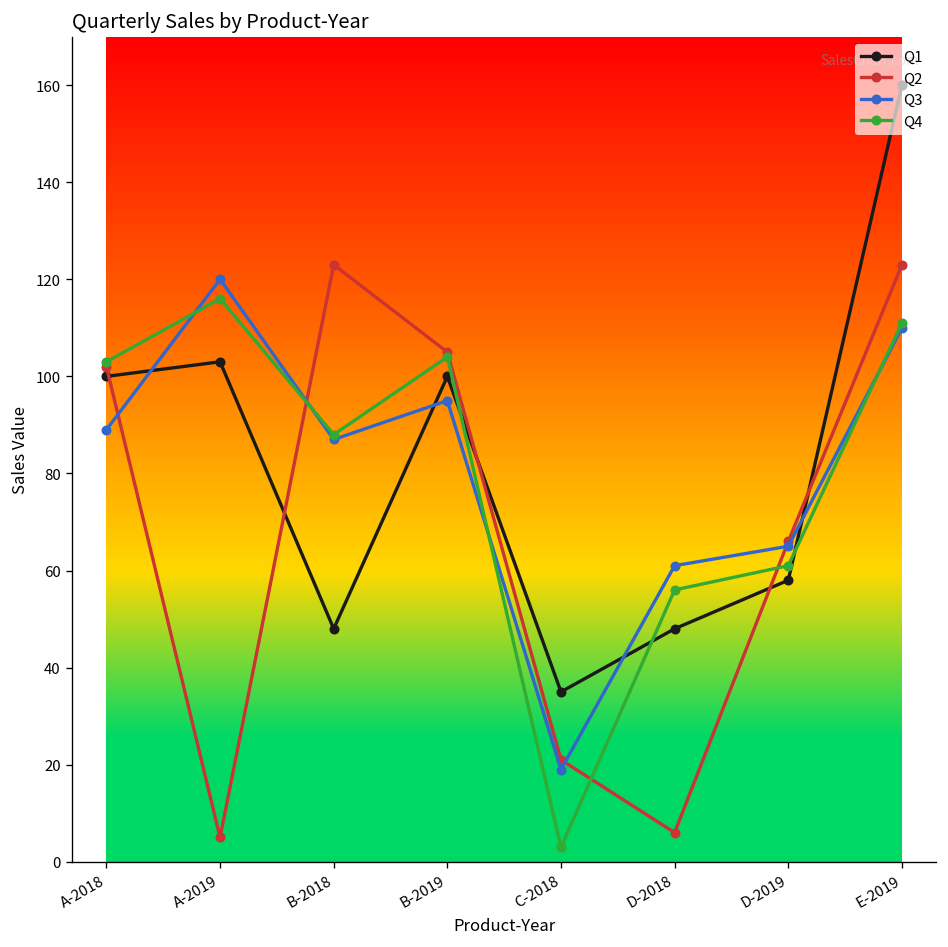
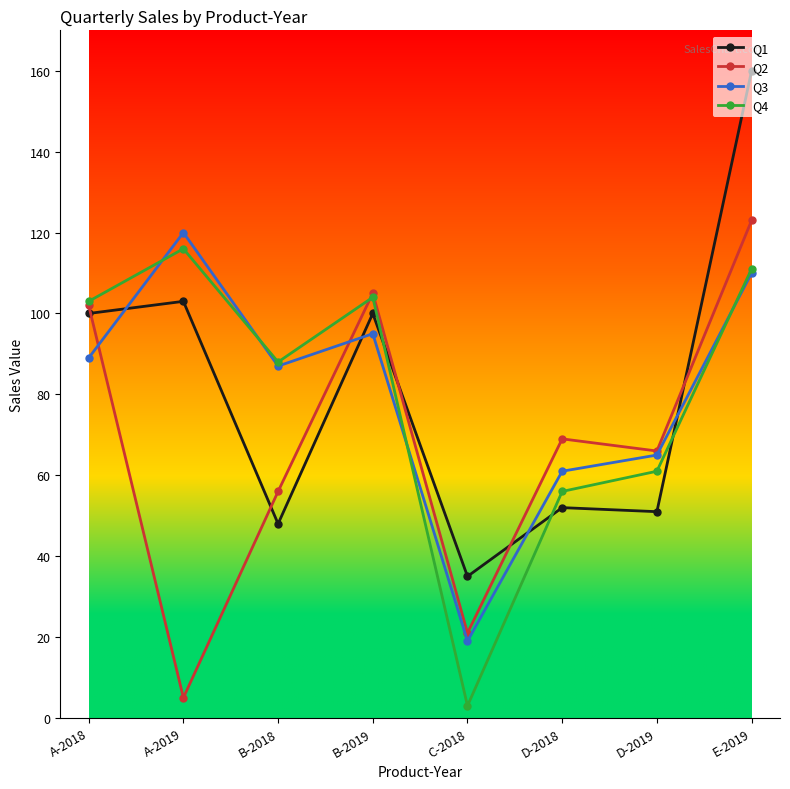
Q2, B-2018: 123 -> 56
Q1, D-2018: 48 -> 52
Q2, D-2018: 6 -> 69
Q1, D-2019: 58 -> 51
